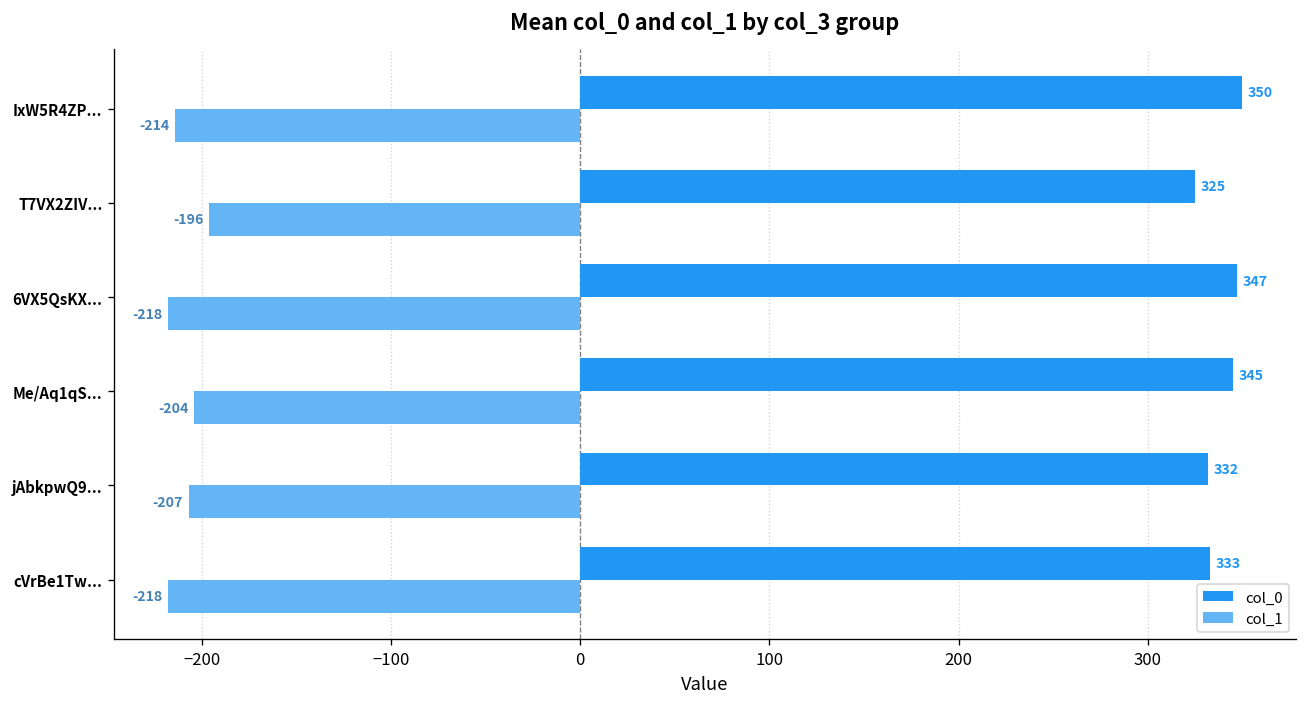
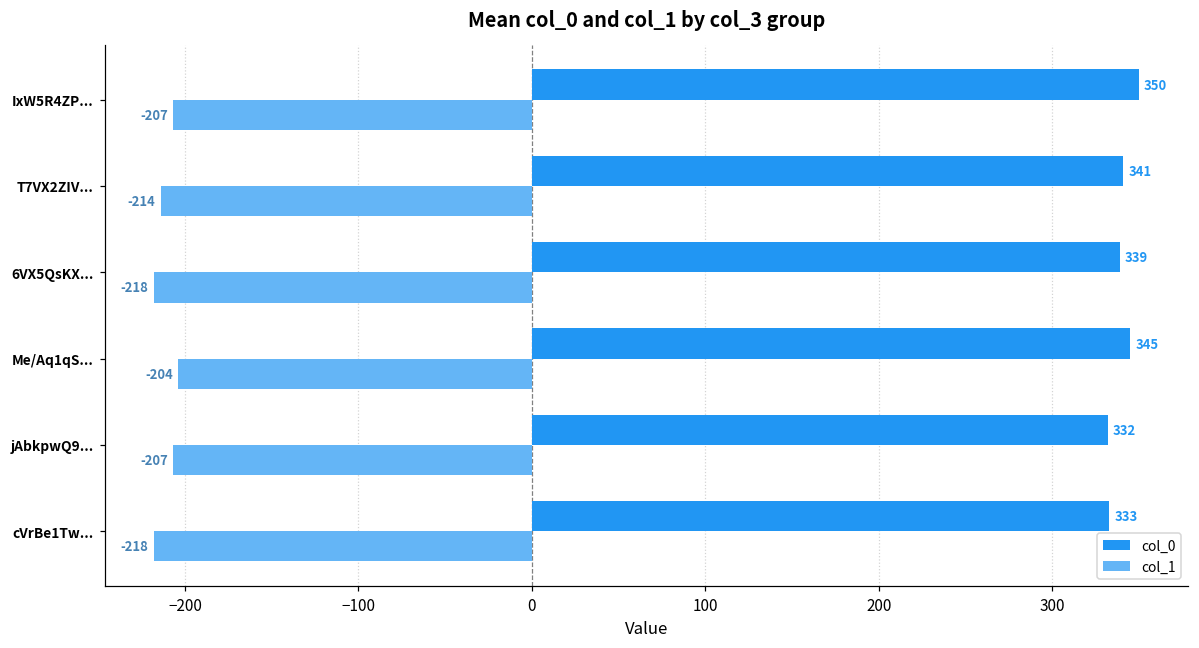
col_1, IxW5R4ZP...: -214 -> -207
col_0, T7VX2ZIV...: 325 -> 341
col_1, T7VX2ZIV...: -196 -> -214
col_0, 6VX5QsKX...: 347 -> 339
